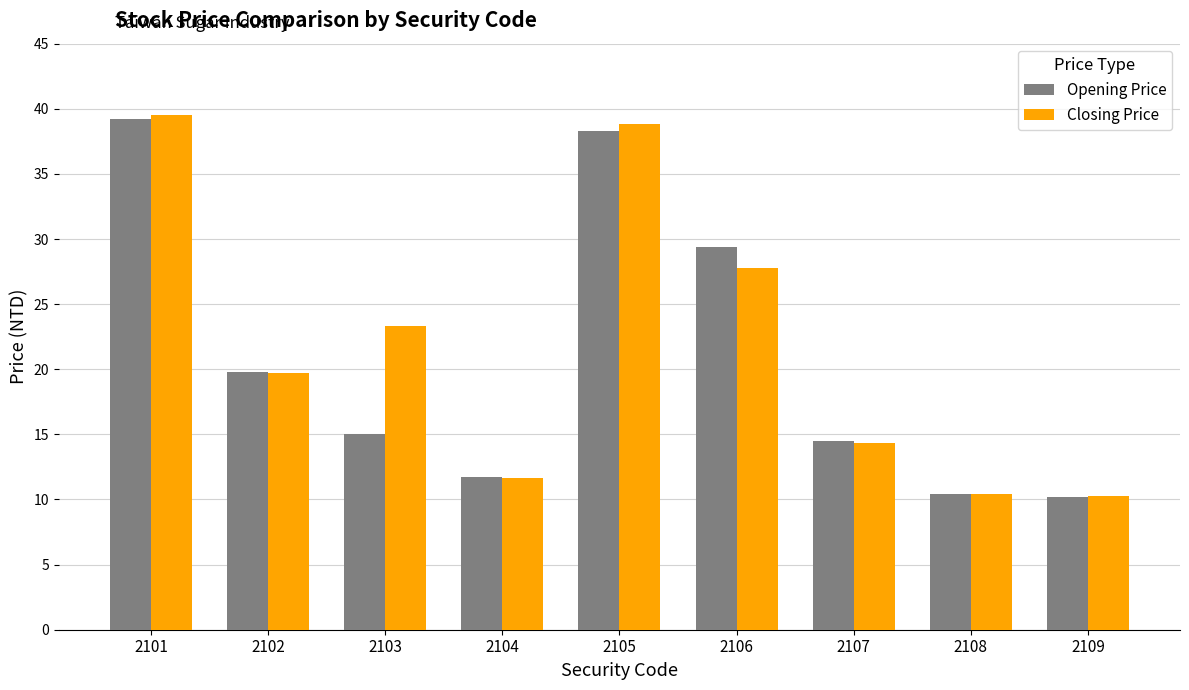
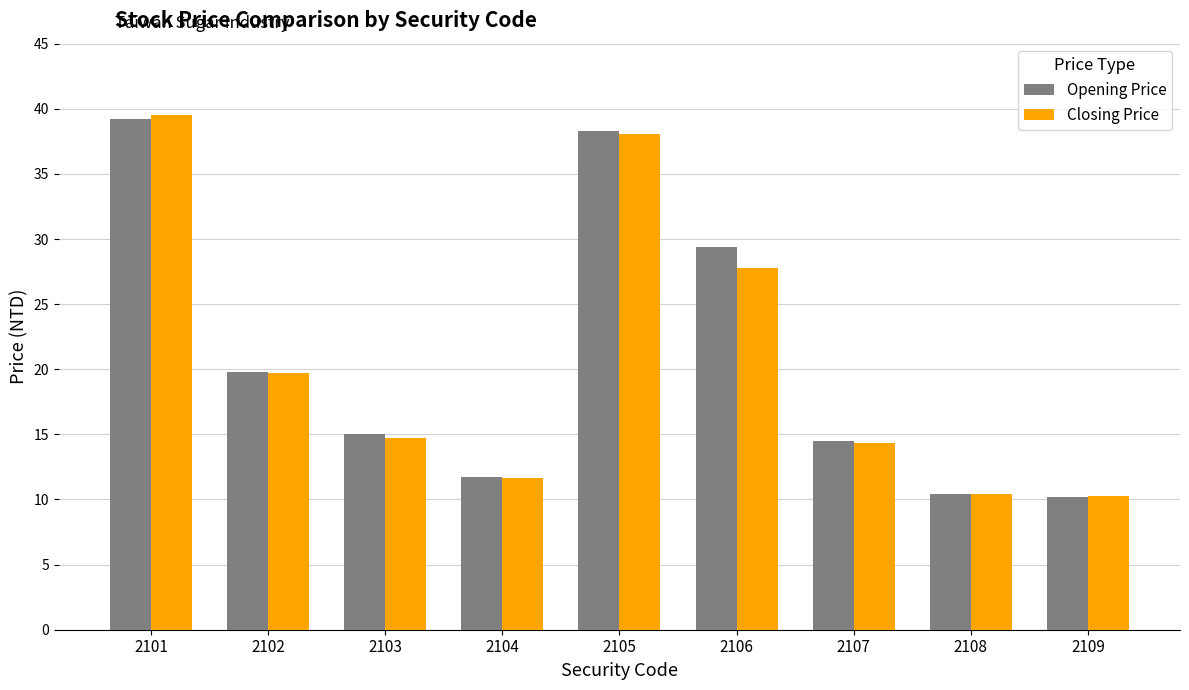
Closing Price, 2103: 23.3 -> 14.7
Closing Price, 2105: 38.8 -> 38.1
